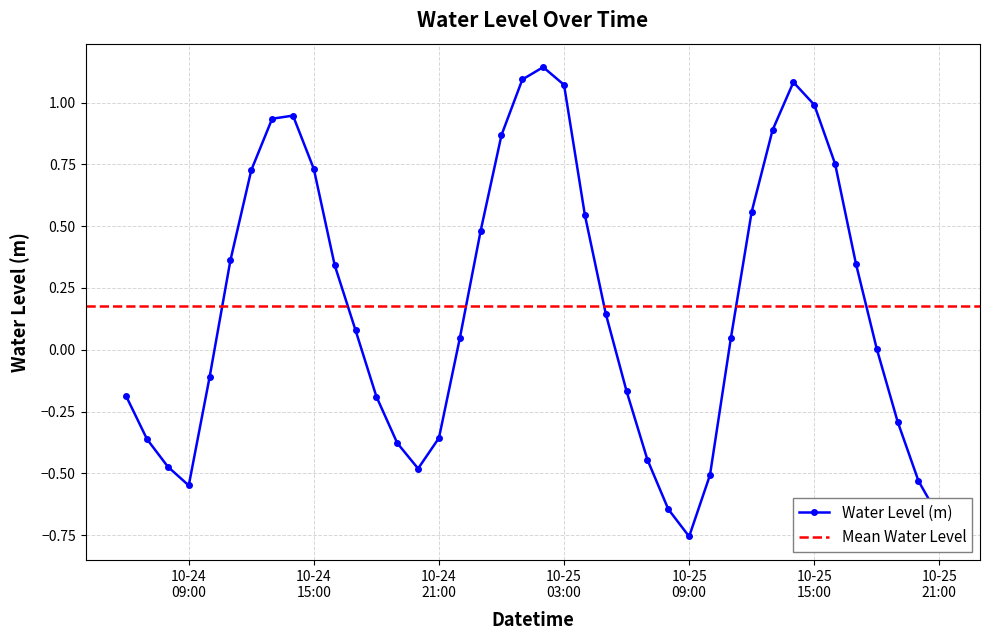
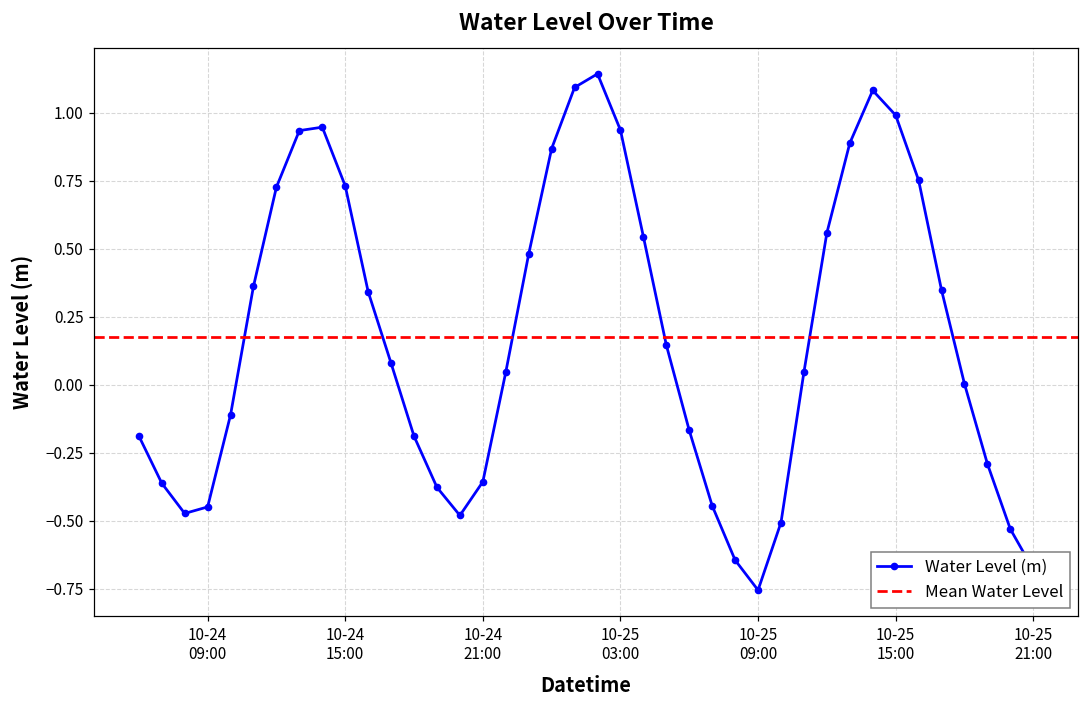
10-24 09:00: -0.55 -> -0.45
10-25 03:00: 1.07 -> 0.94
